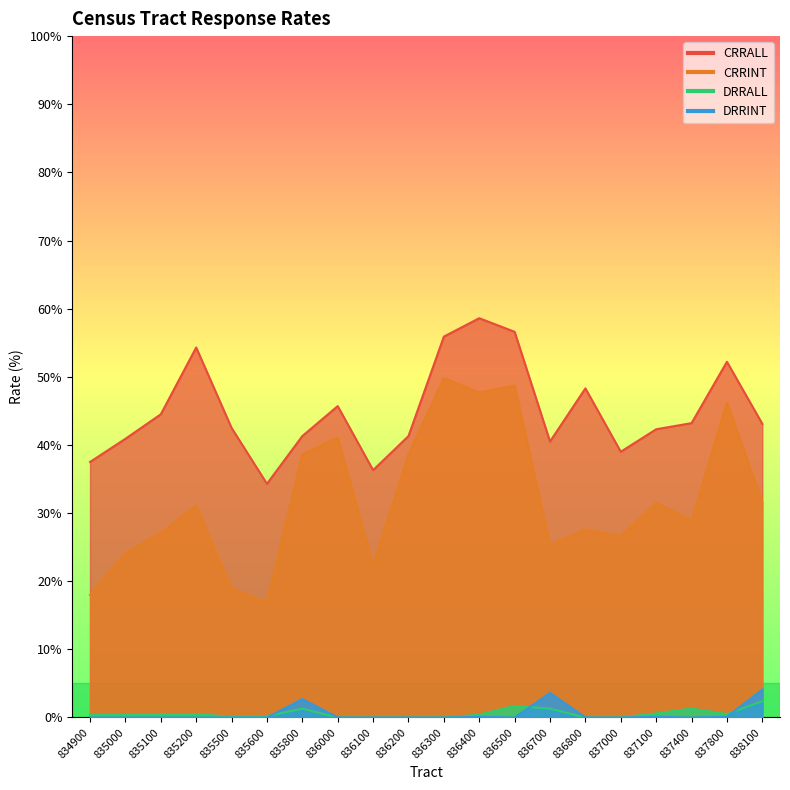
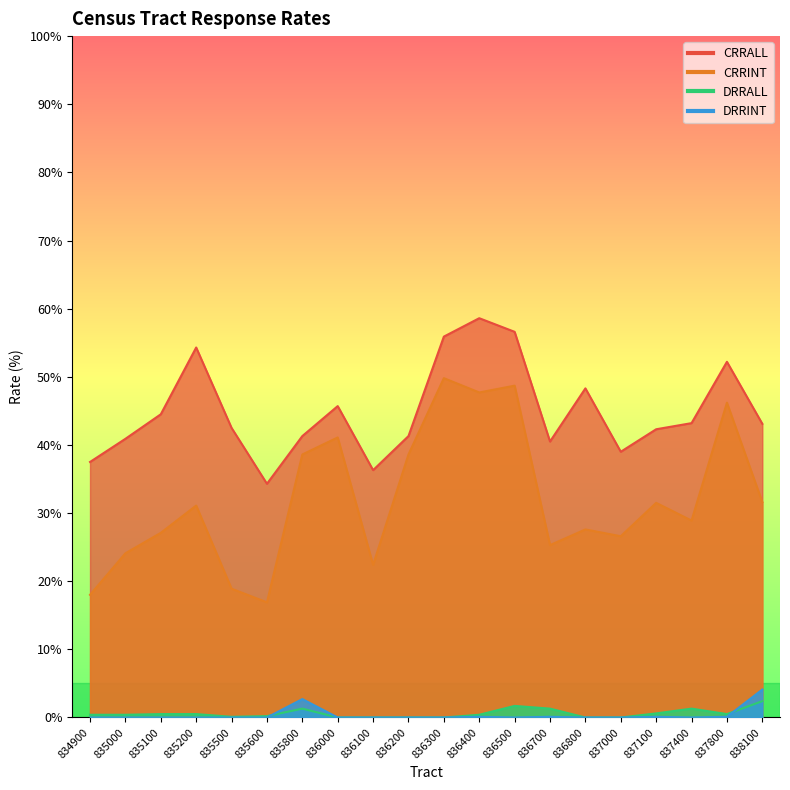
DRRINT, 836700: 4% -> 0%
